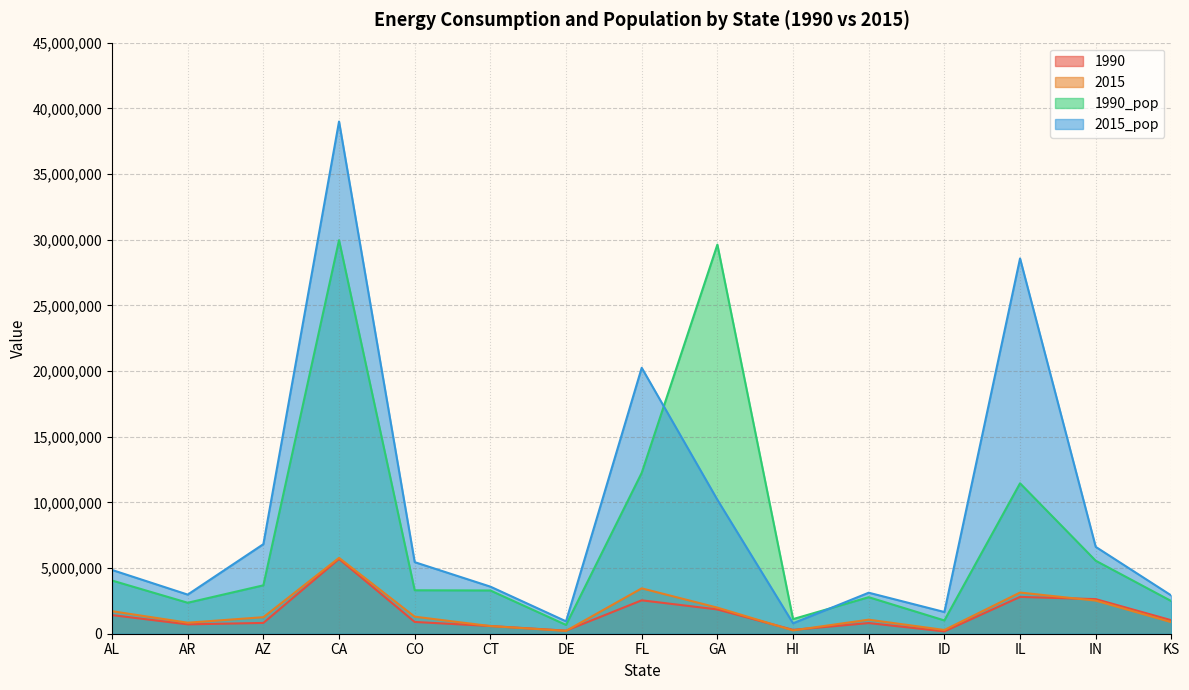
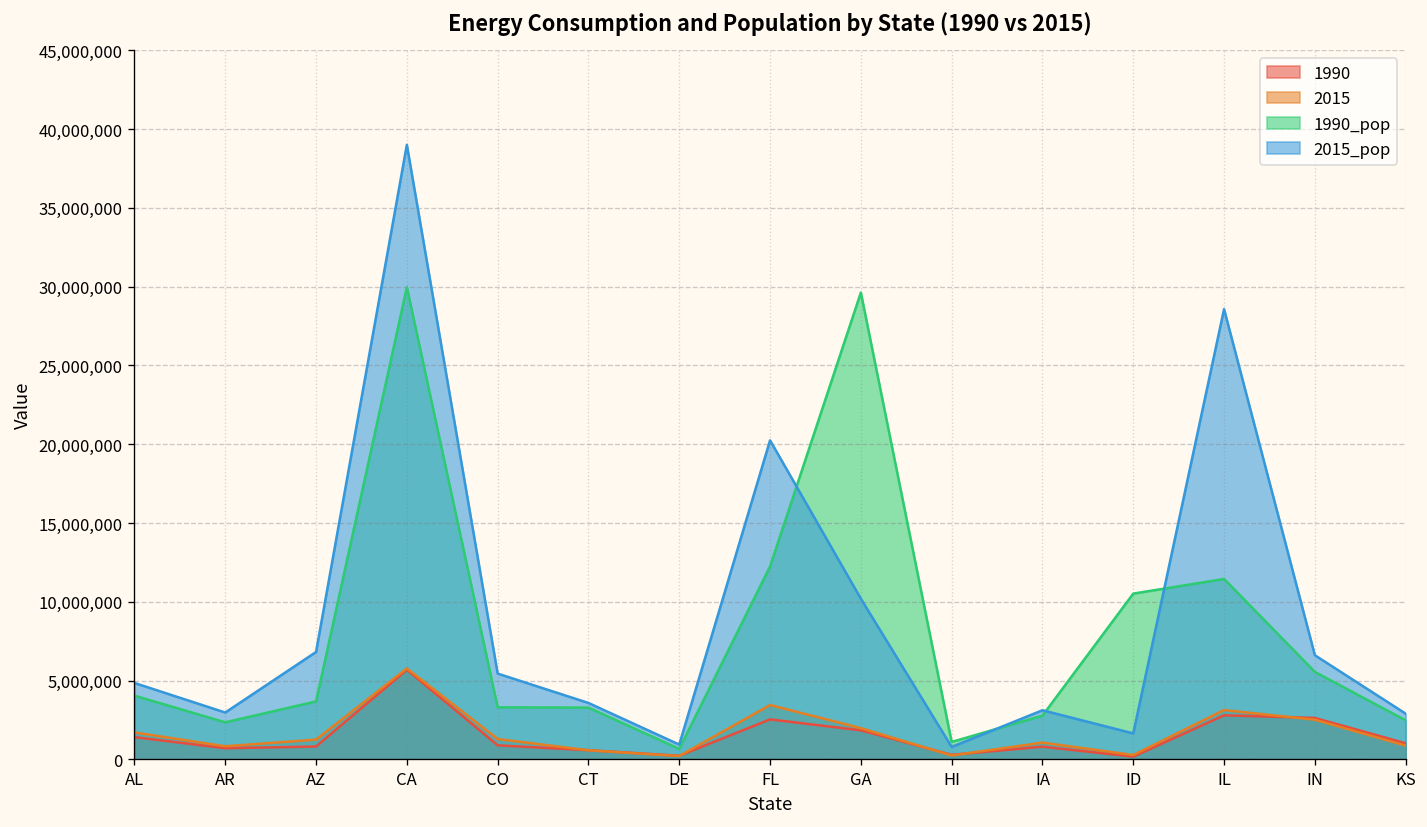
1990_pop, ID: 1,000,000 -> 10,500,000
